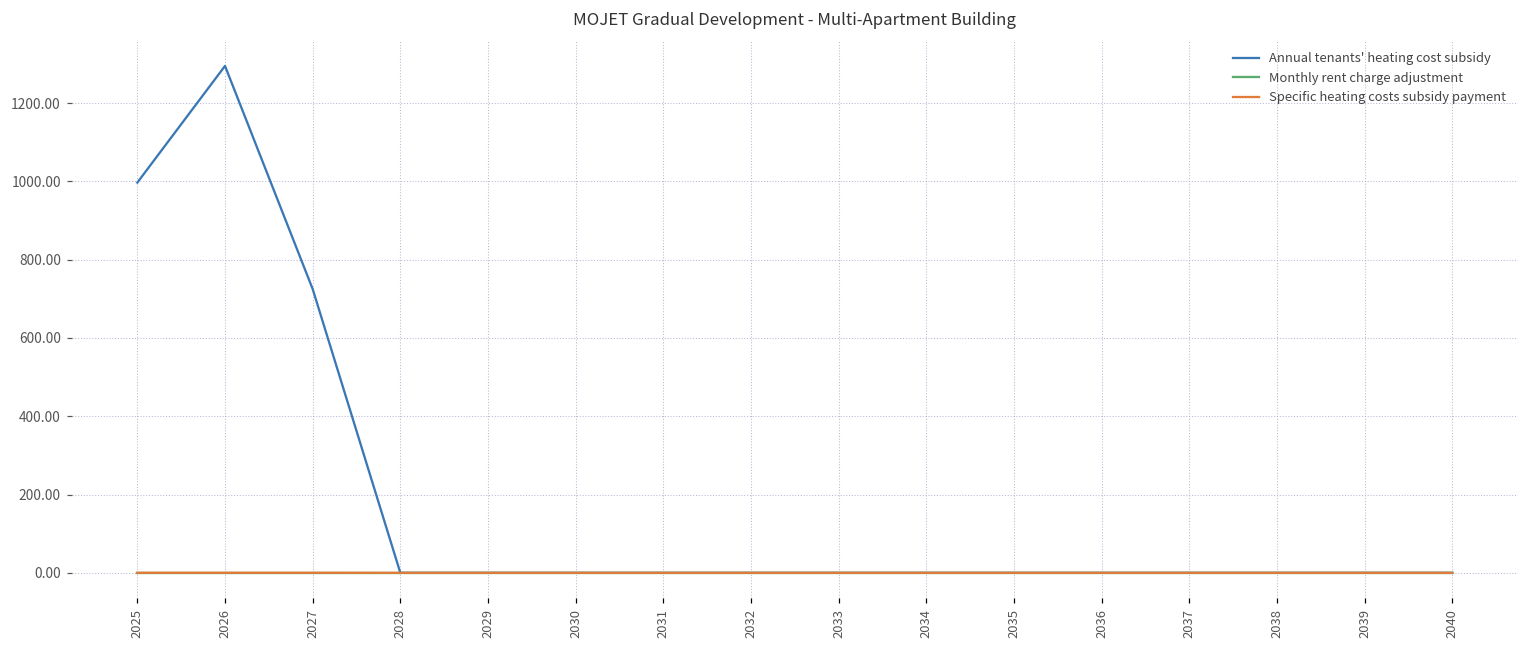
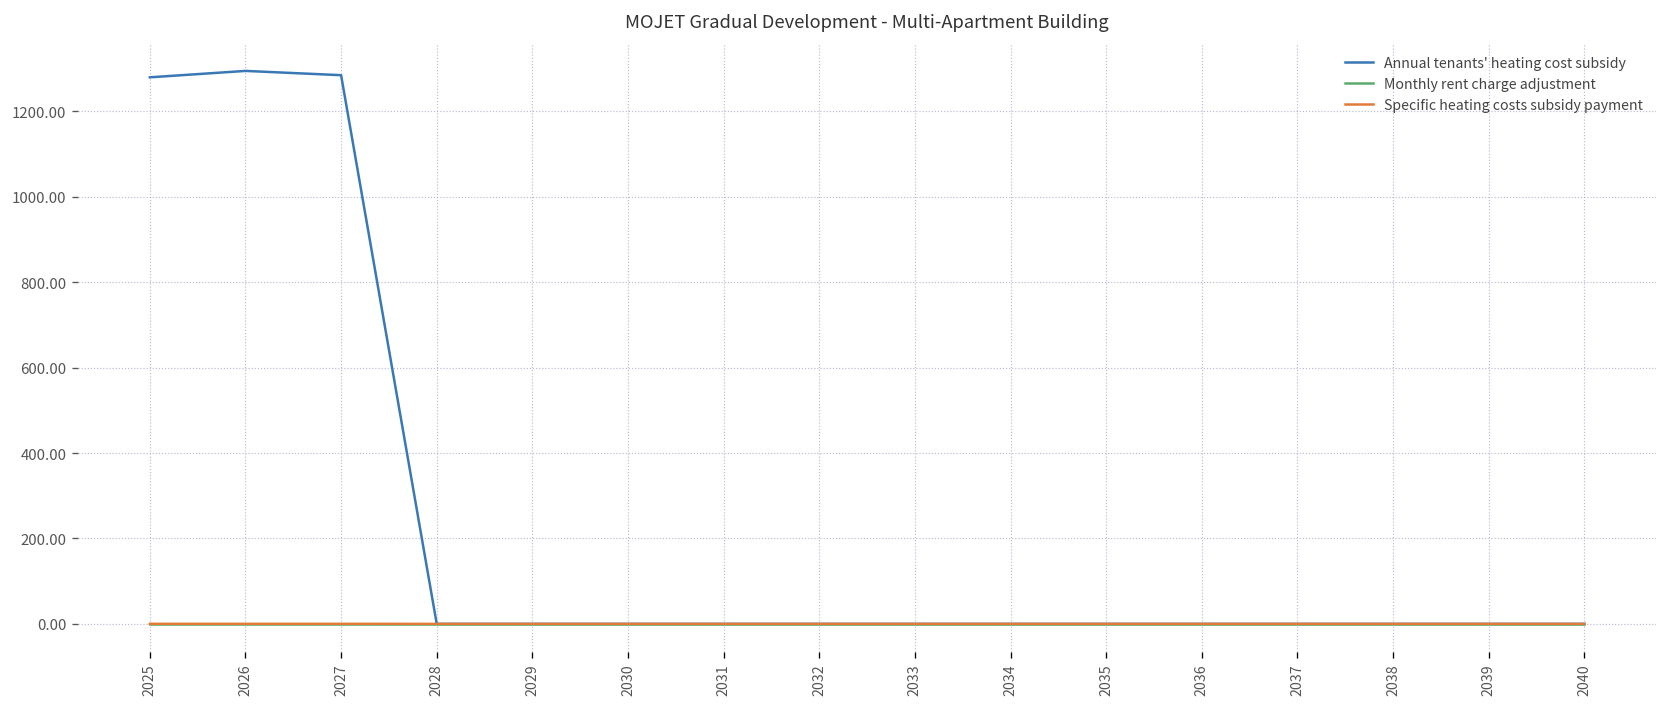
Annual tenants' heating cost subsidy, 2025: 1000 -> 1280
Annual tenants' heating cost subsidy, 2027: 730 -> 1290
